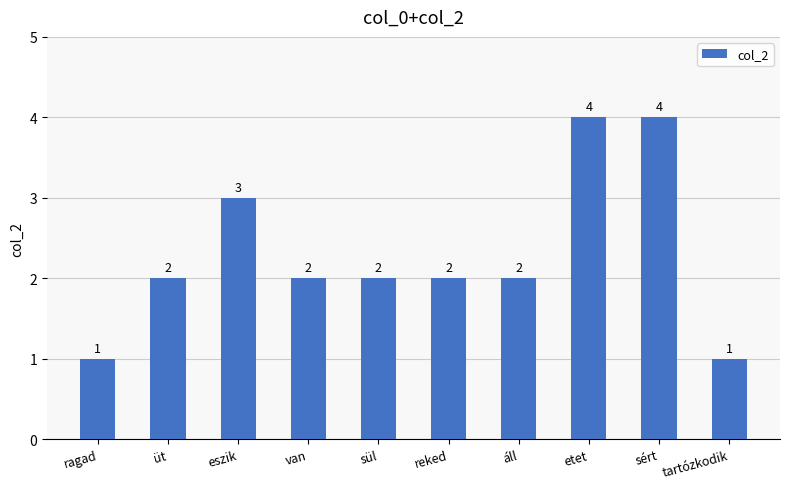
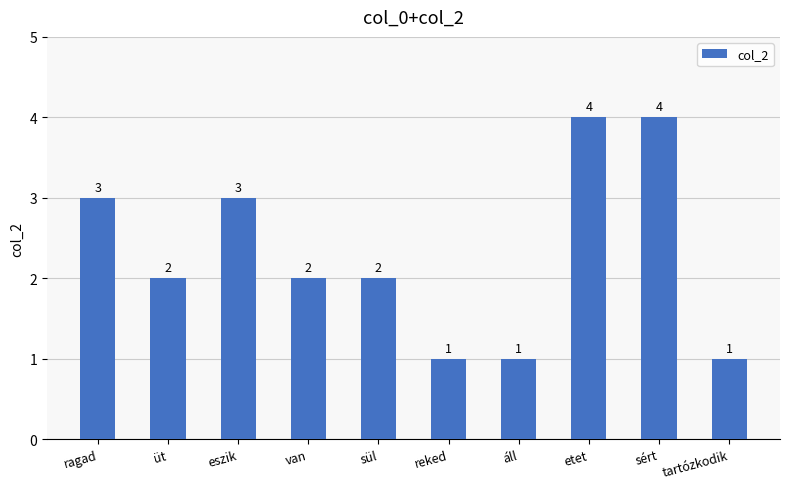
ragad: 1 -> 3
reked: 2 -> 1
áll: 2 -> 1
